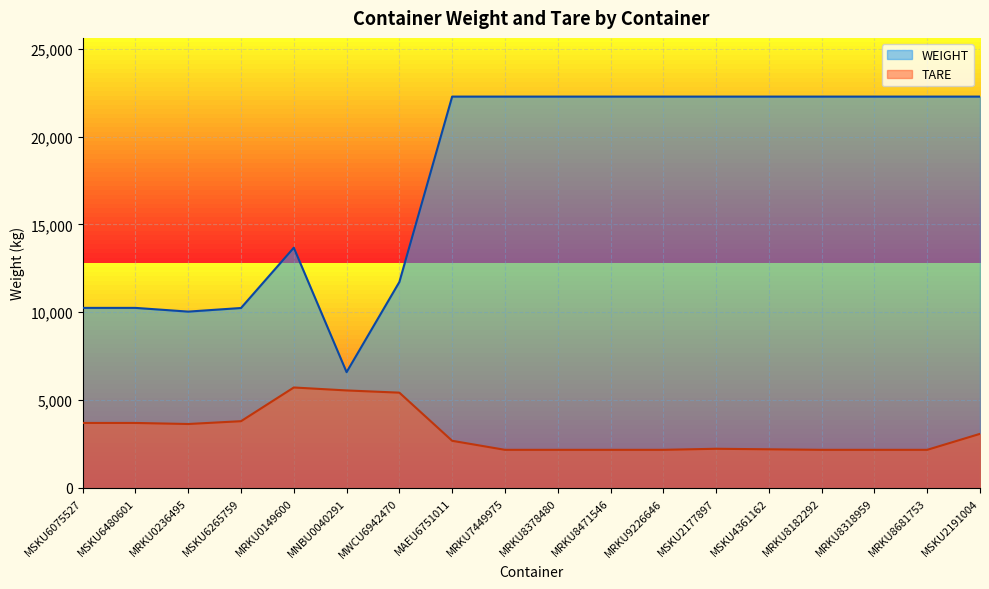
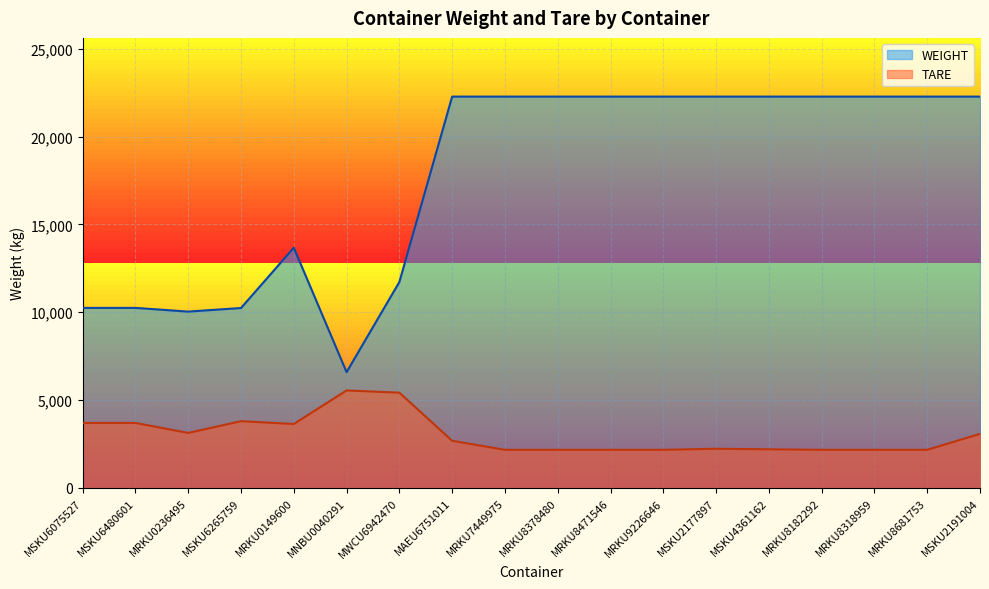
TARE, MRKU0236495: 3,600 -> 3,100
TARE, MRKU0149600: 5,700 -> 3,600
